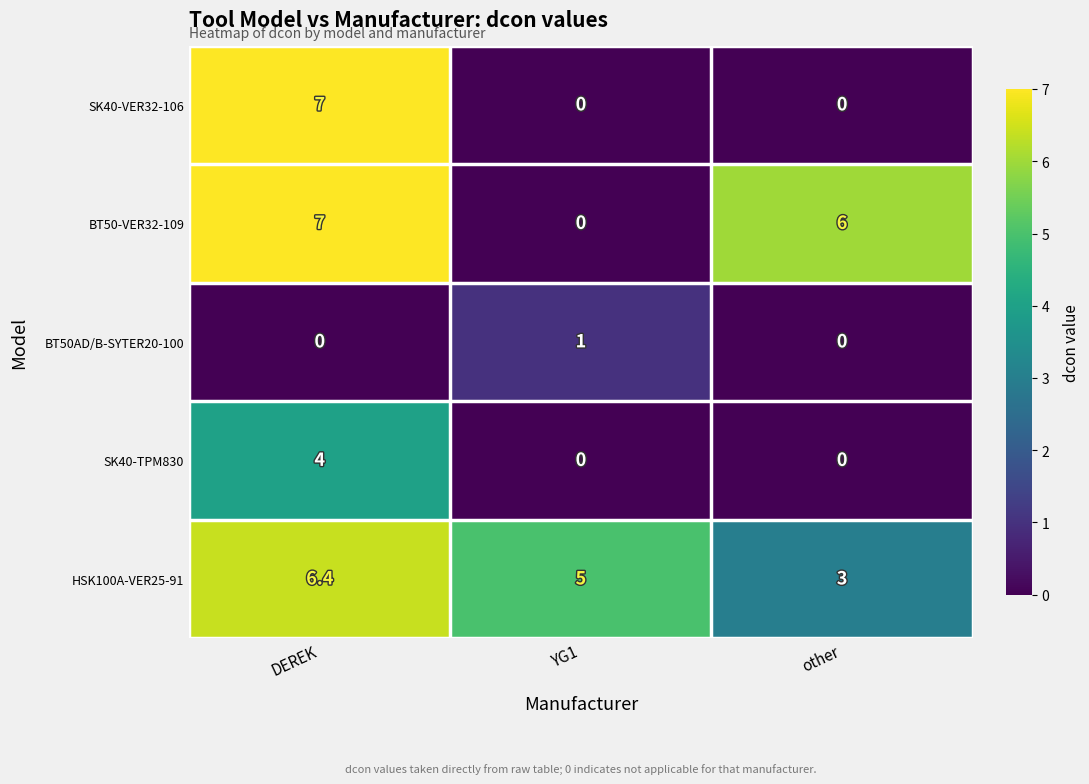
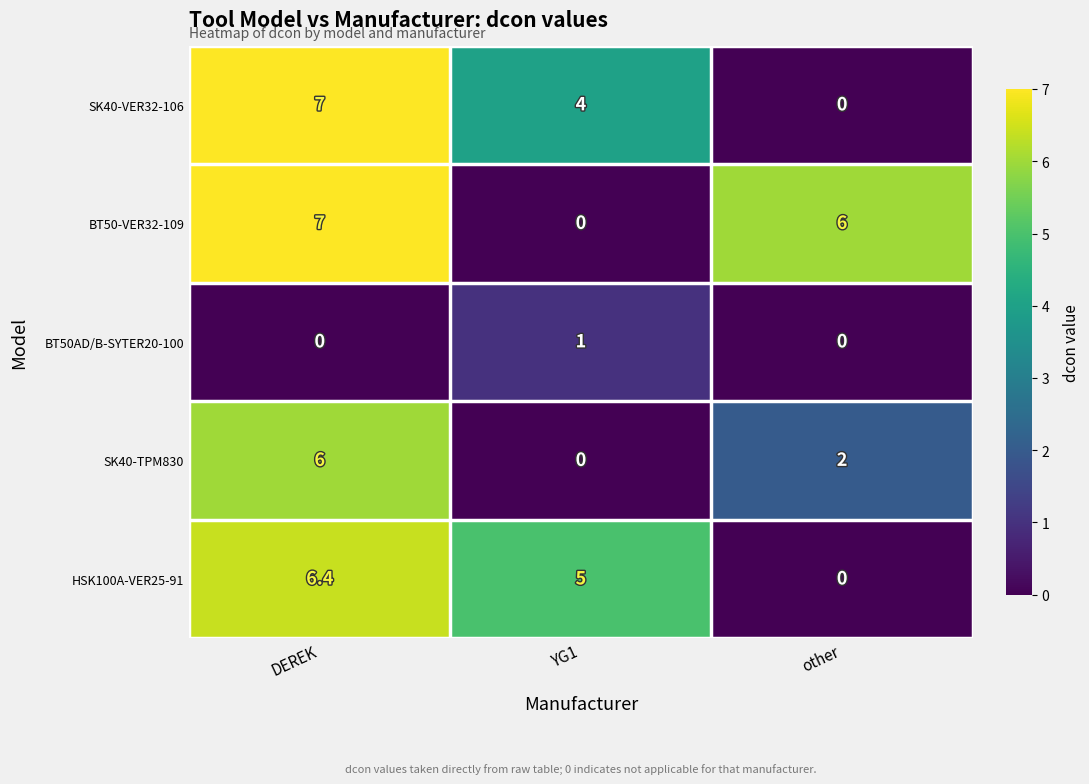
SK40-VER32-106, YG1: 0 -> 4
SK40-TPM830, DEREK: 4 -> 6
SK40-TPM830, other: 0 -> 2
HSK100A-VER25-91, other: 3 -> 0
